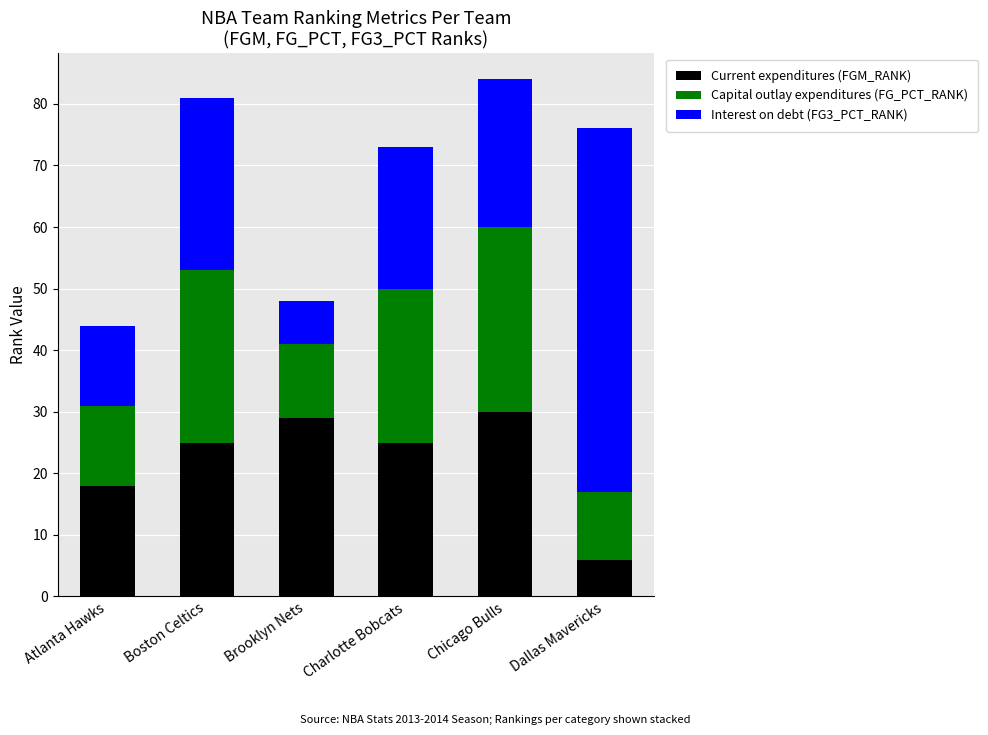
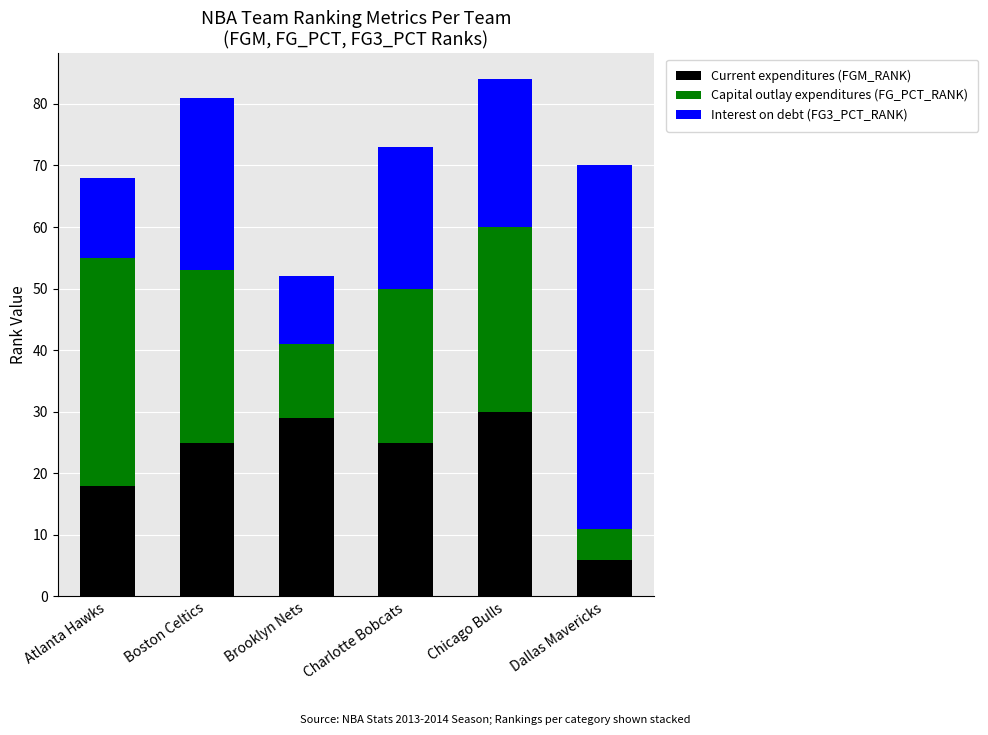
Capital outlay expenditures (FG_PCT_RANK), Atlanta Hawks: 13 -> 37
Interest on debt (FG3_PCT_RANK), Brooklyn Nets: 7 -> 11
Capital outlay expenditures (FG_PCT_RANK), Dallas Mavericks: 11 -> 5
